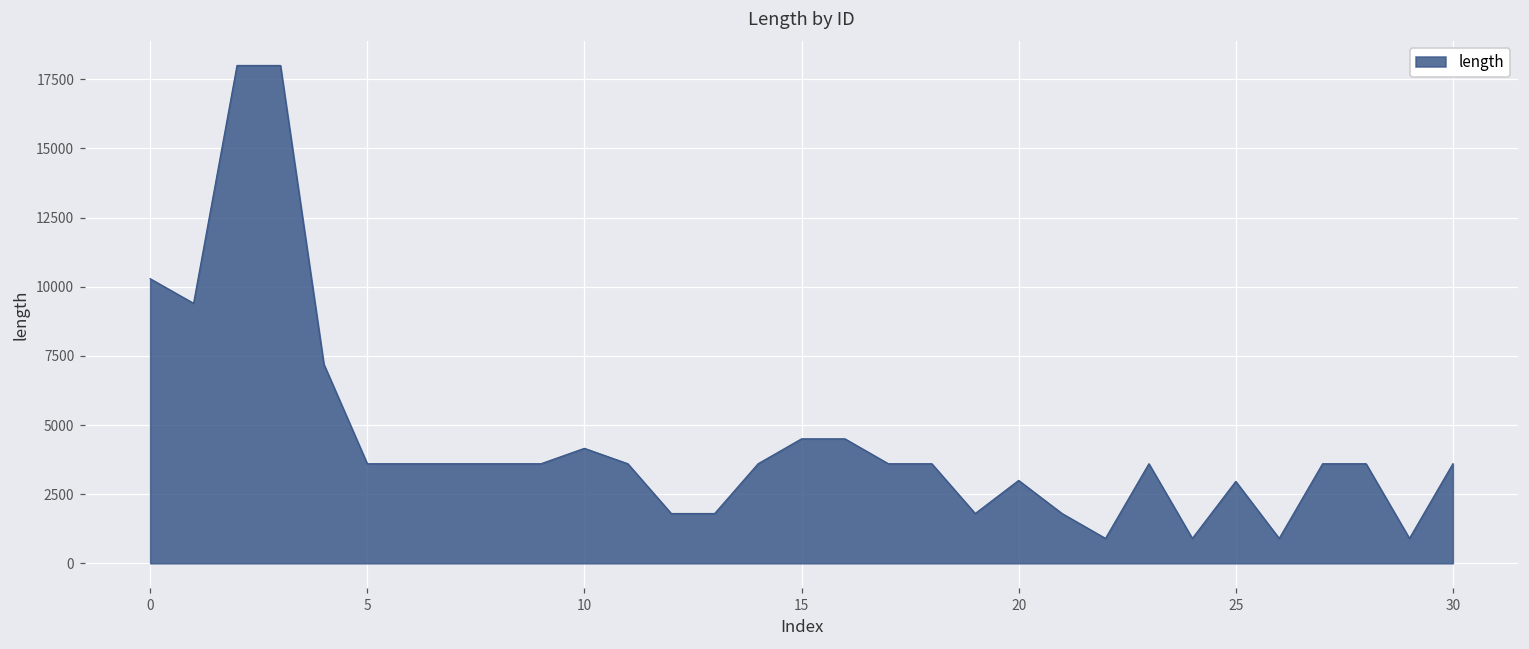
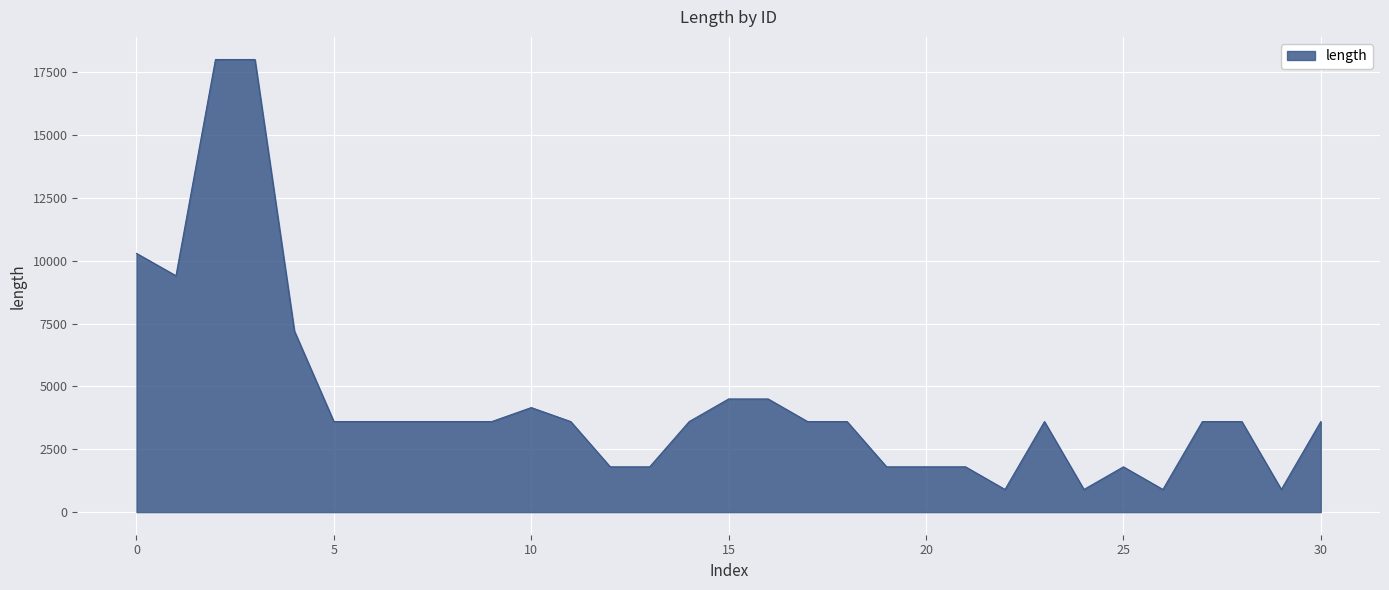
20: 3000 -> 1800
25: 3000 -> 1800
